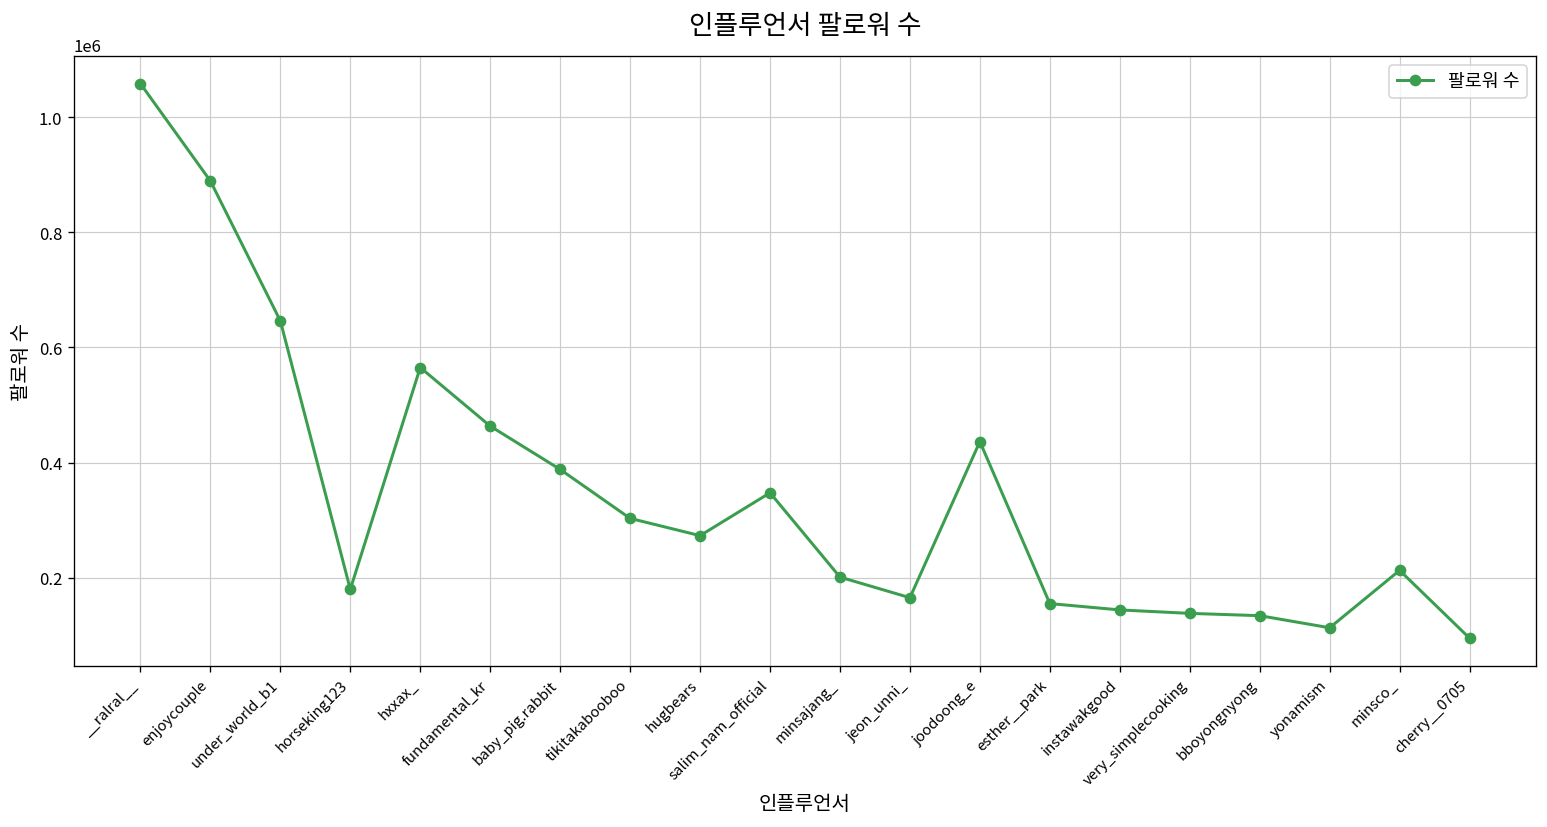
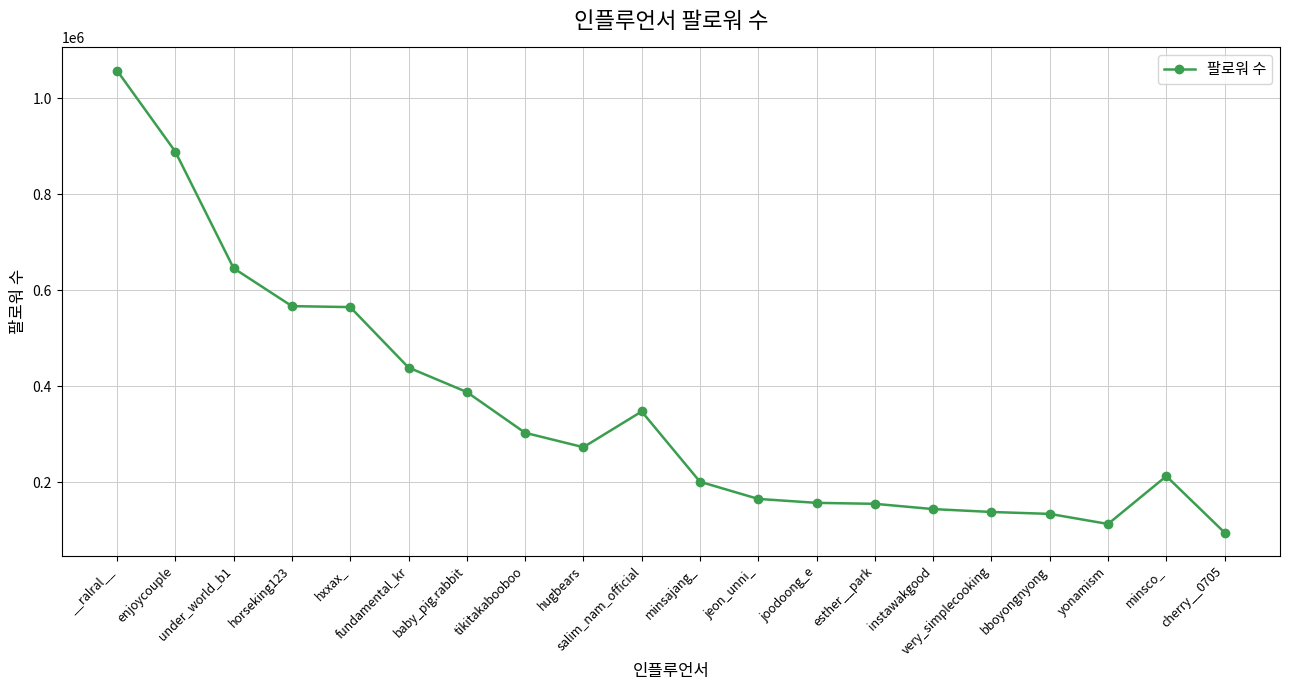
horseking123: 180000 -> 570000
fundamental_kr: 460000 -> 440000
joodoong_e: 440000 -> 160000
